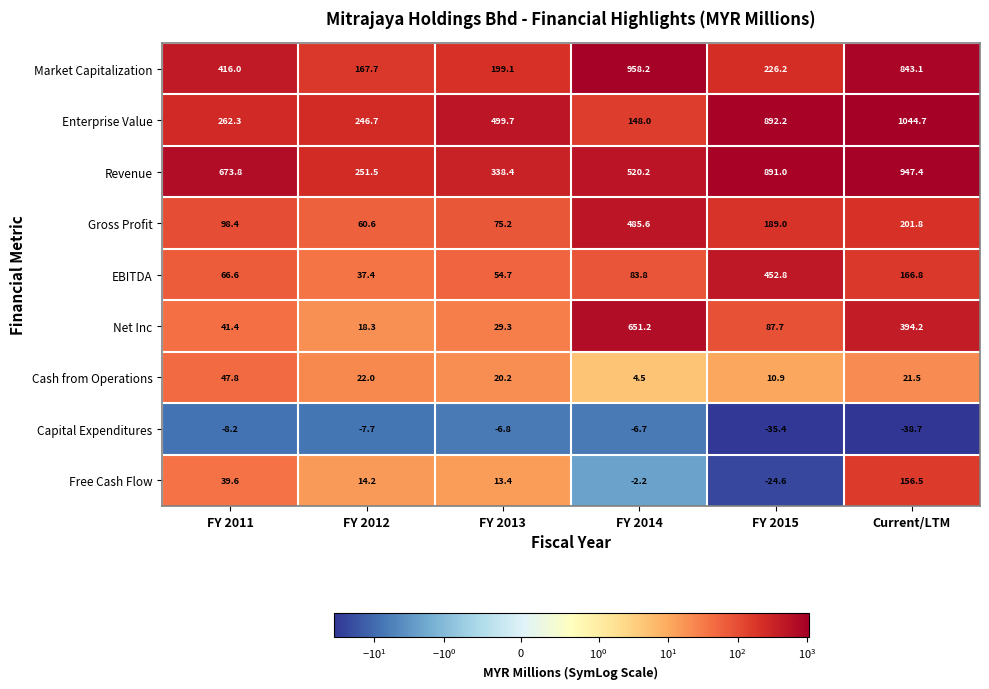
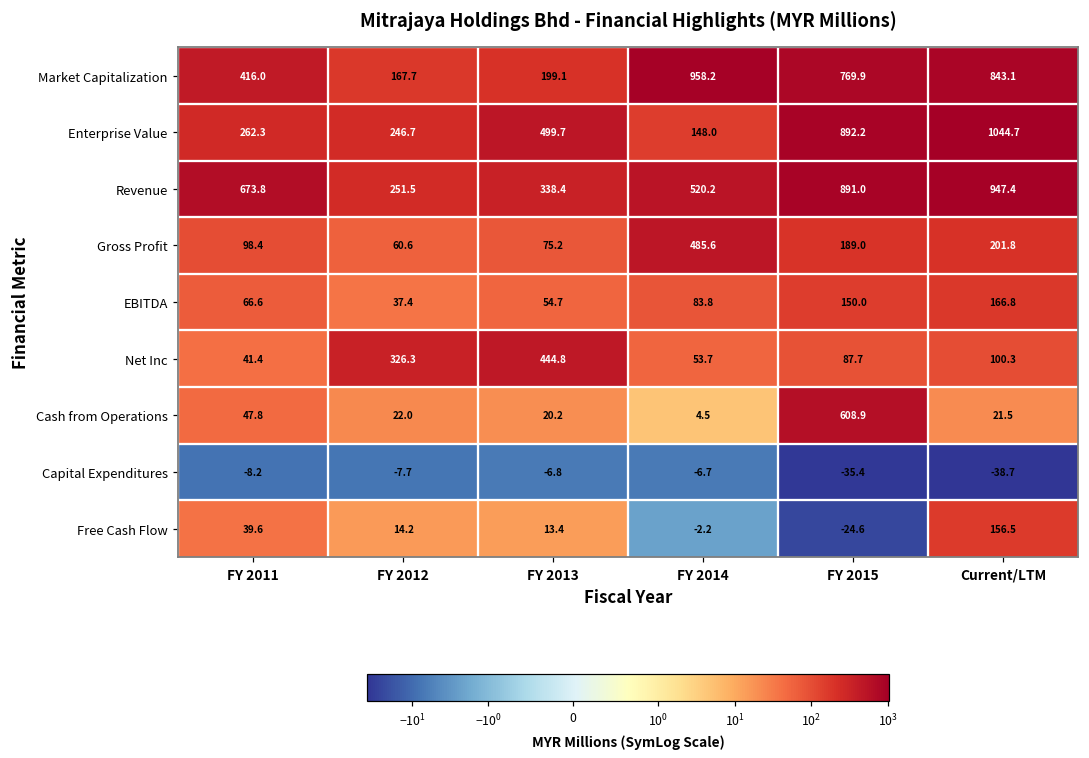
Market Capitalization, FY 2015: 226.2 -> 769.9
EBITDA, FY 2015: 452.8 -> 150.0
Net Inc, FY 2012: 18.3 -> 326.3
Net Inc, FY 2013: 29.3 -> 444.8
Net Inc, FY 2014: 651.2 -> 53.7
Net Inc, Current/LTM: 394.2 -> 100.3
Cash from Operations, FY 2015: 10.9 -> 608.9
